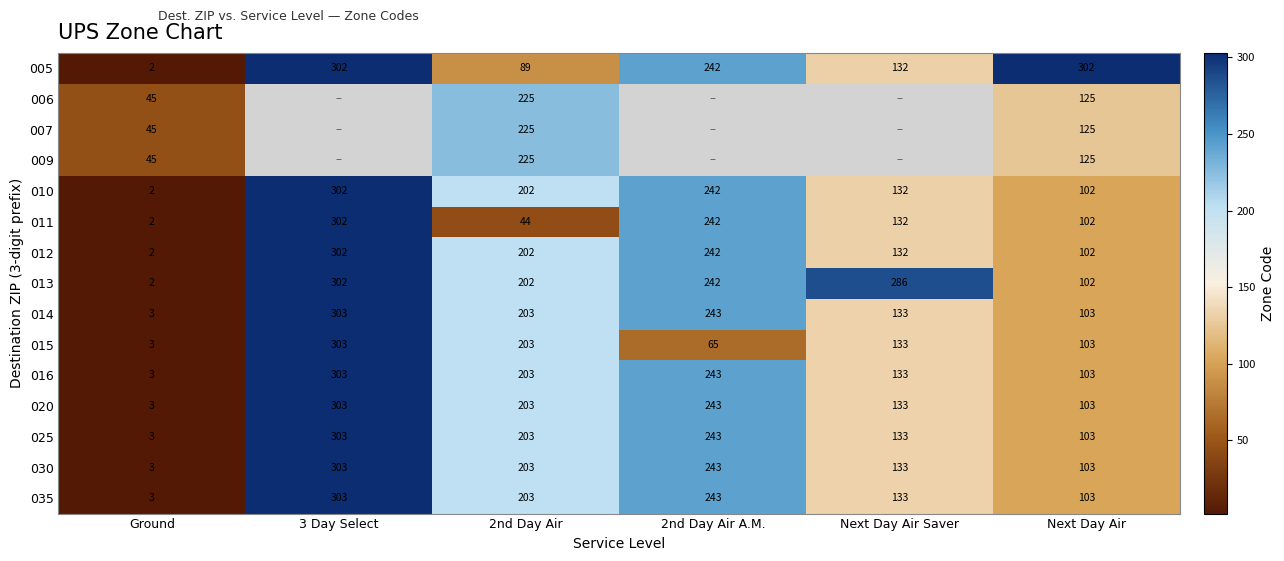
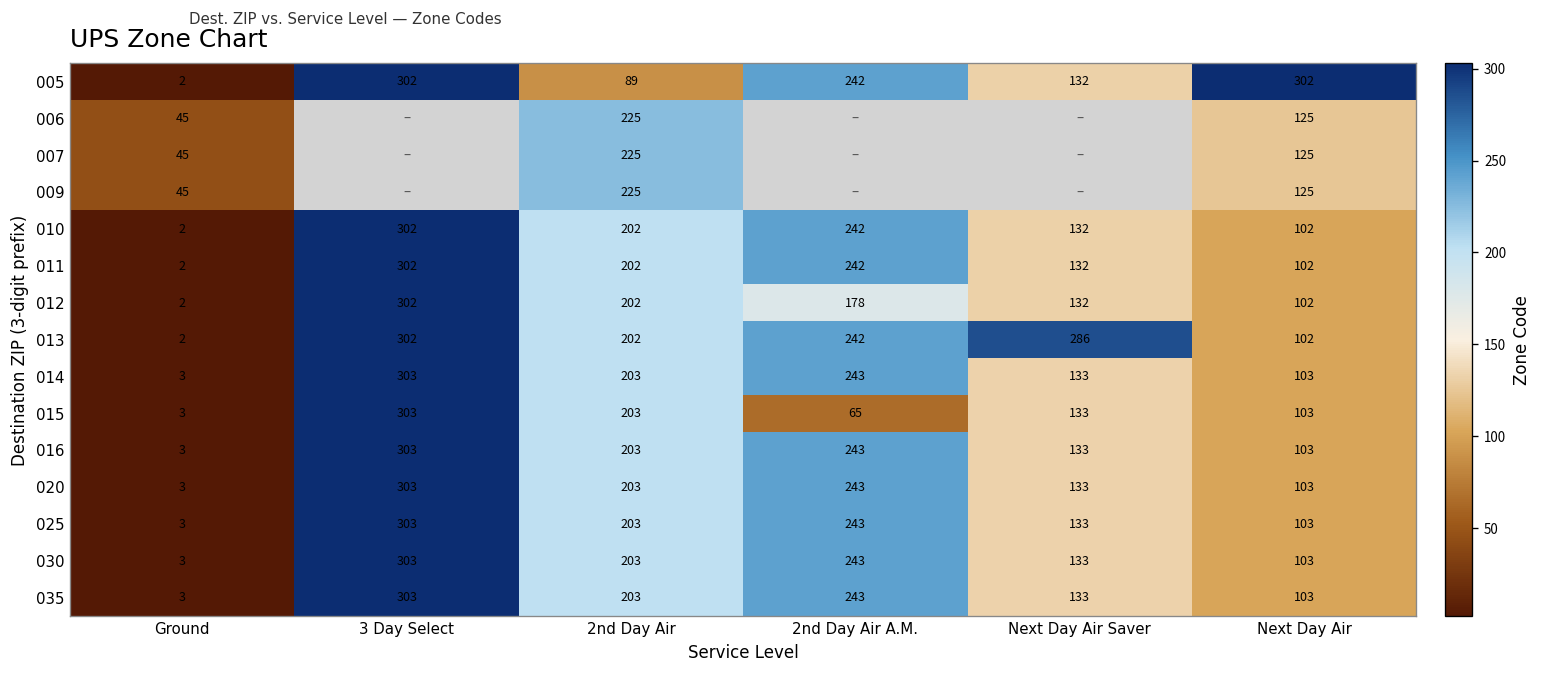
011, 2nd Day Air: 44 -> 202
012, 2nd Day Air A.M.: 242 -> 178
